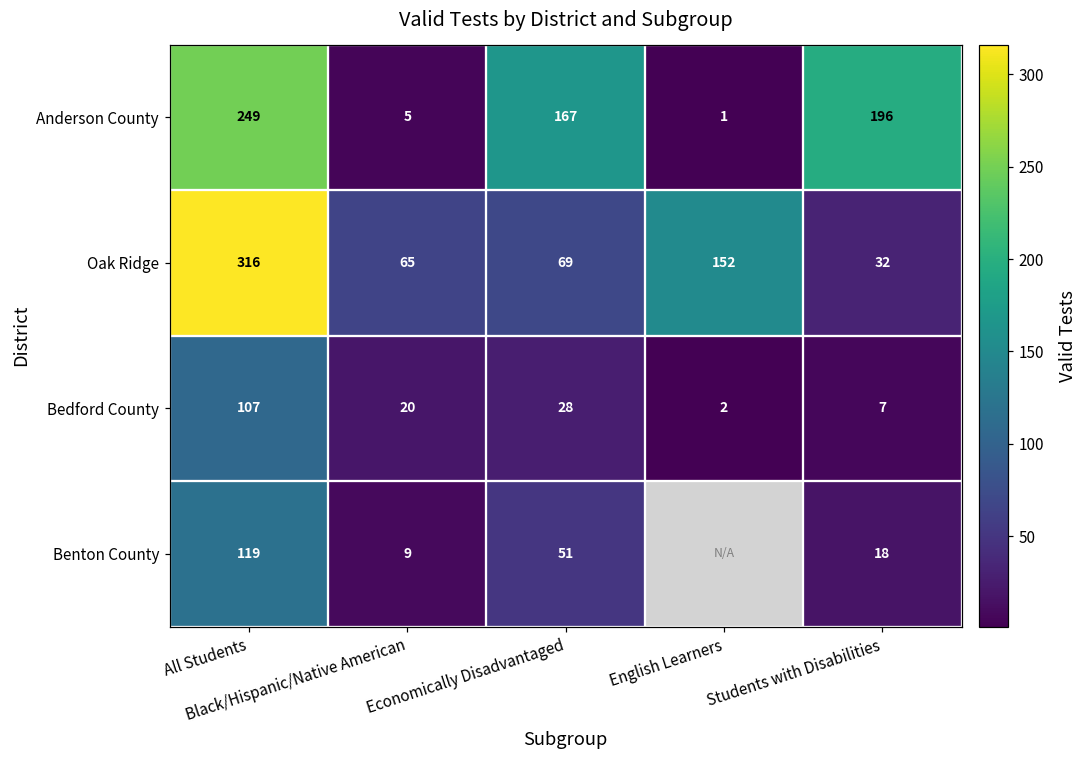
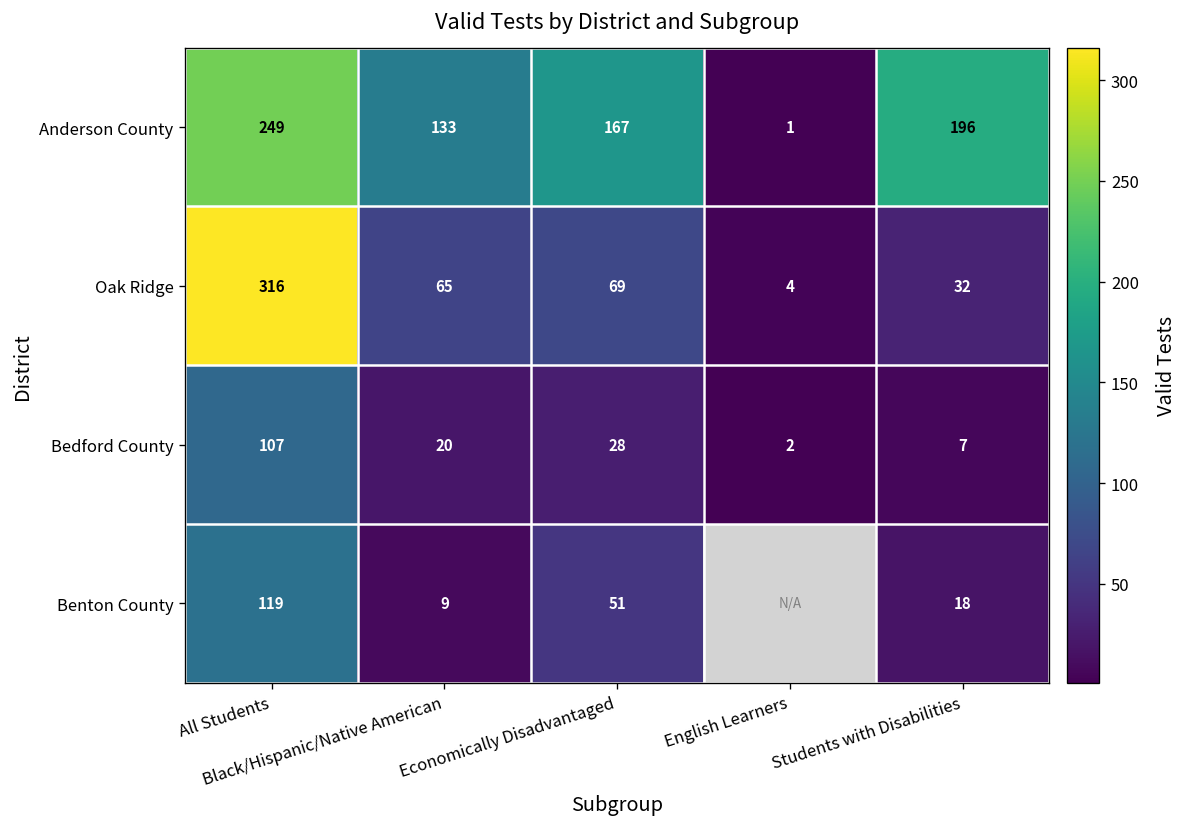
Anderson County, Black/Hispanic/Native American: 5 -> 133
Oak Ridge, English Learners: 152 -> 4
